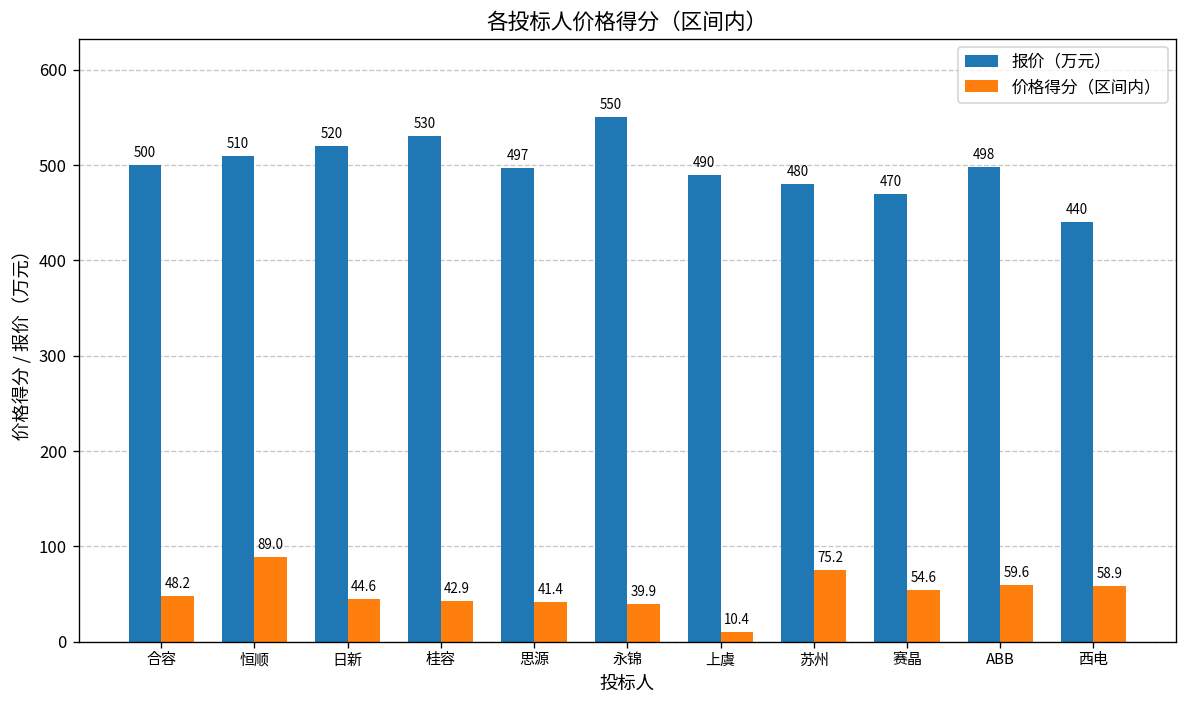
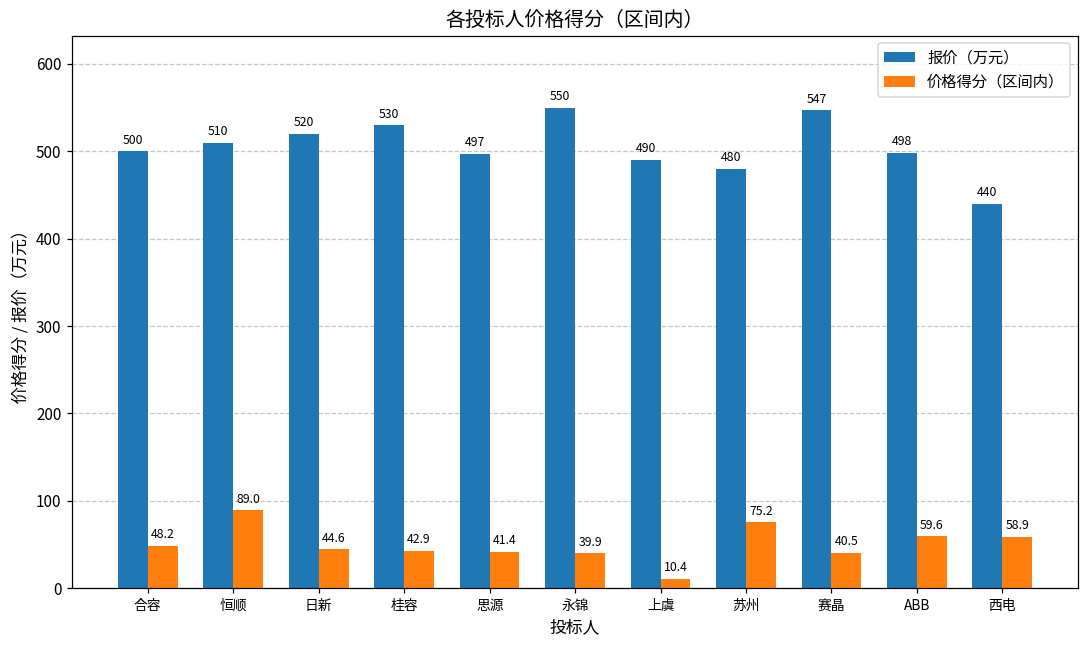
报价（万元）, 赛晶: 470 -> 547
价格得分（区间内）, 赛晶: 54.6 -> 40.5
